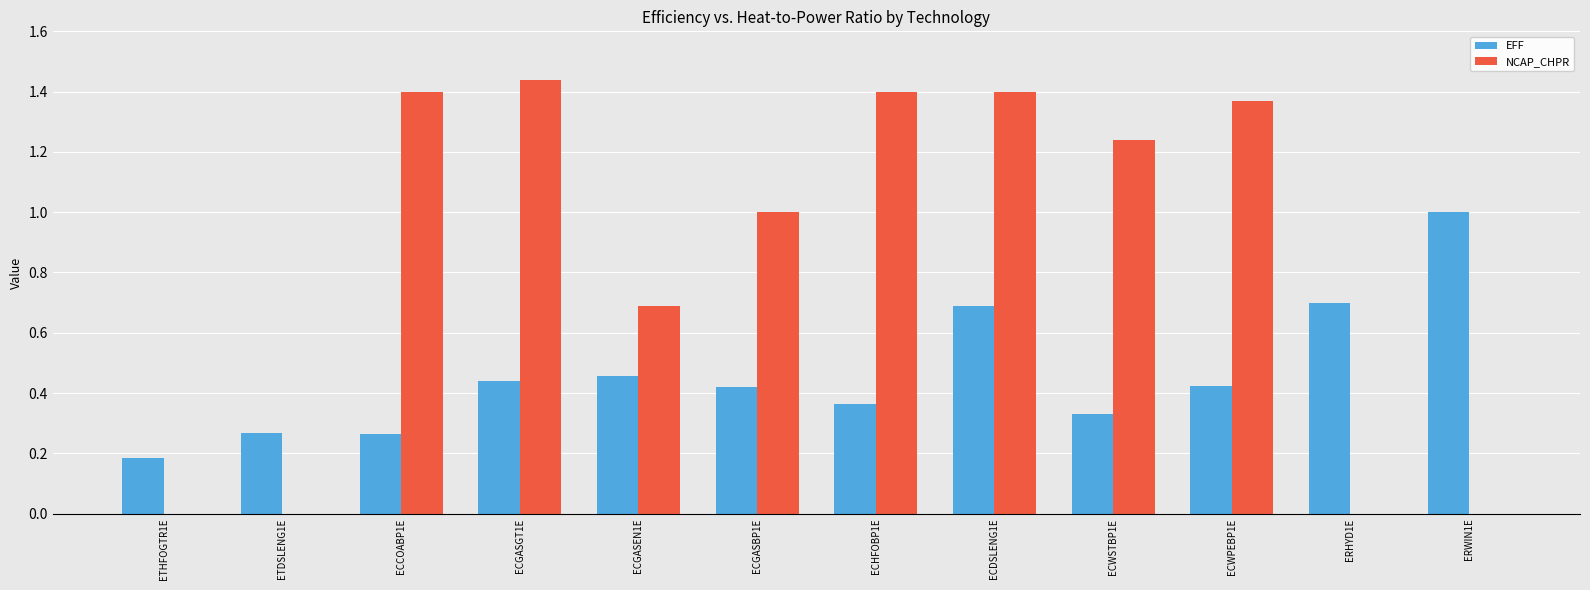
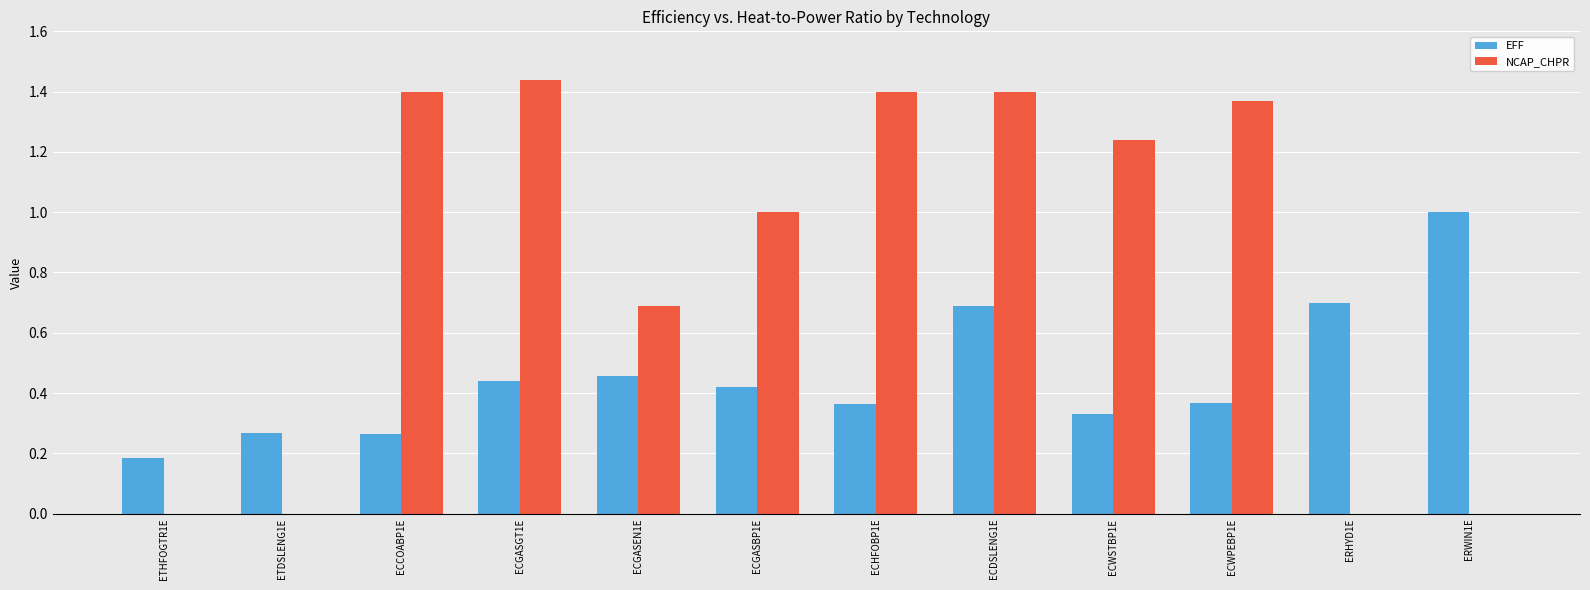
EFF, ECWPEBP1E: 0.42 -> 0.37
